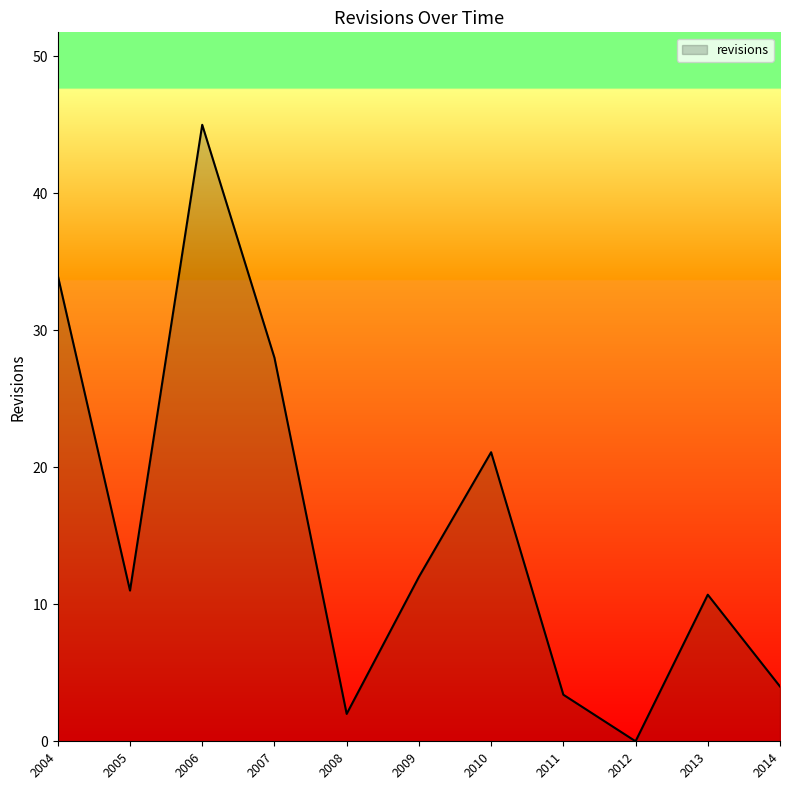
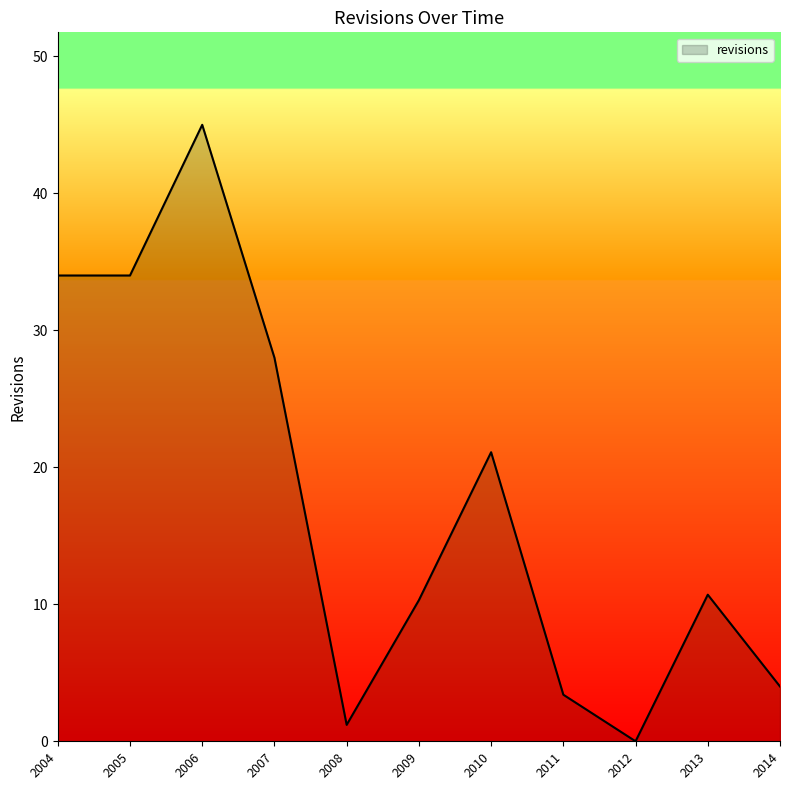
2005: 11 -> 34
2008: 2.0 -> 1.2
2009: 12.0 -> 10.3
